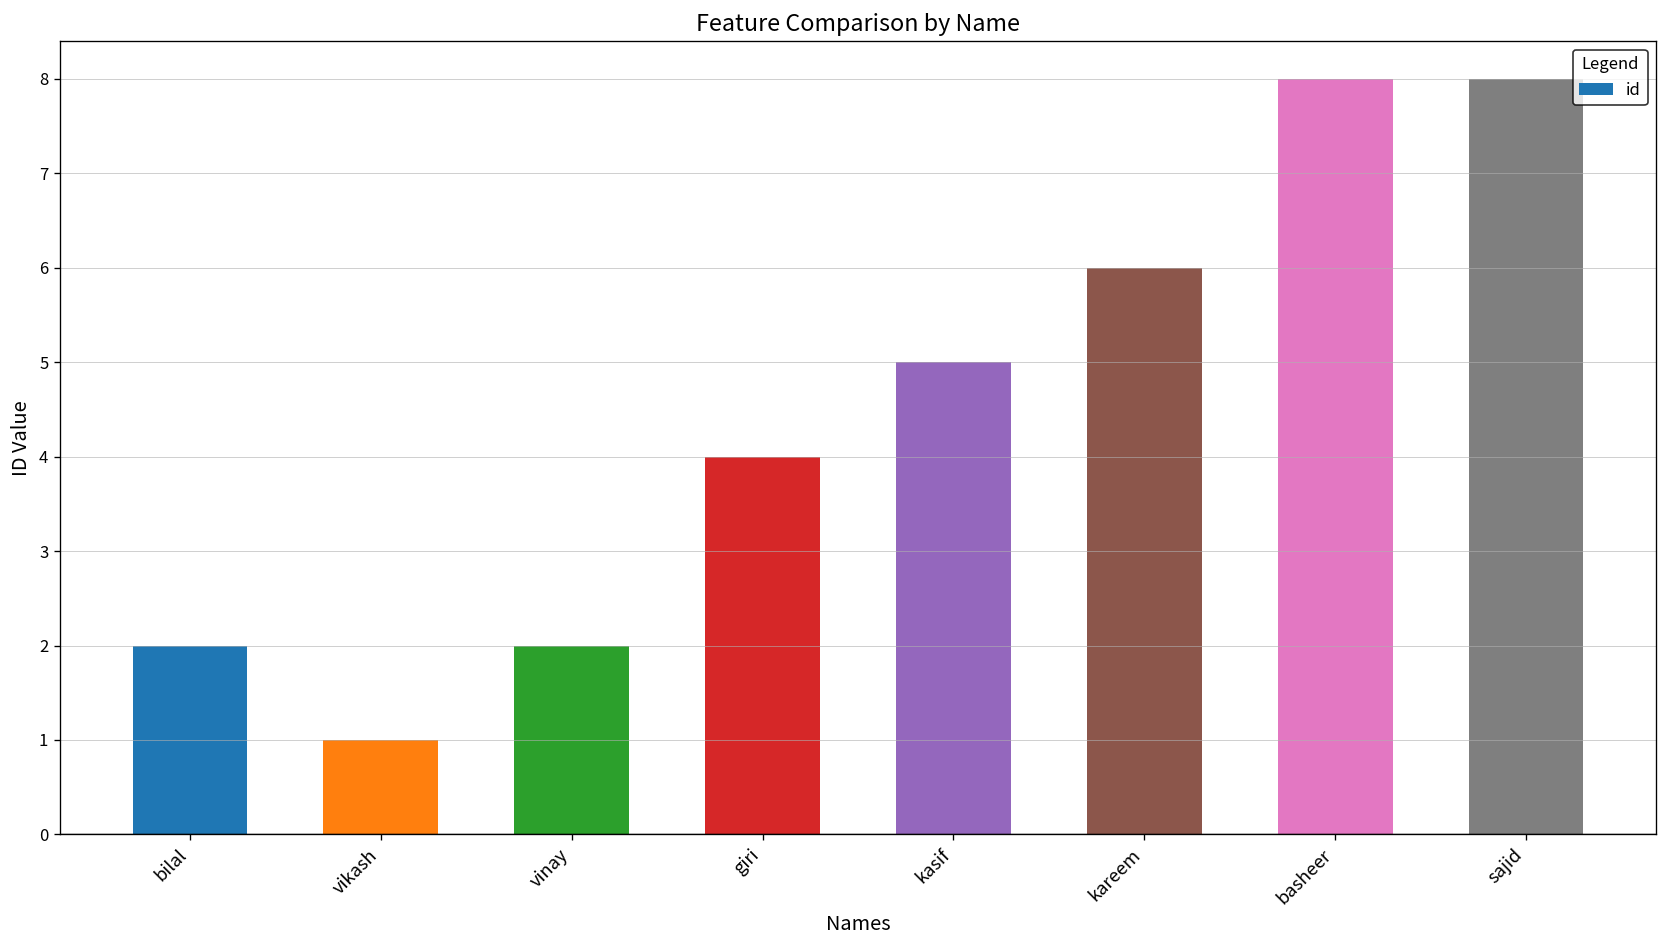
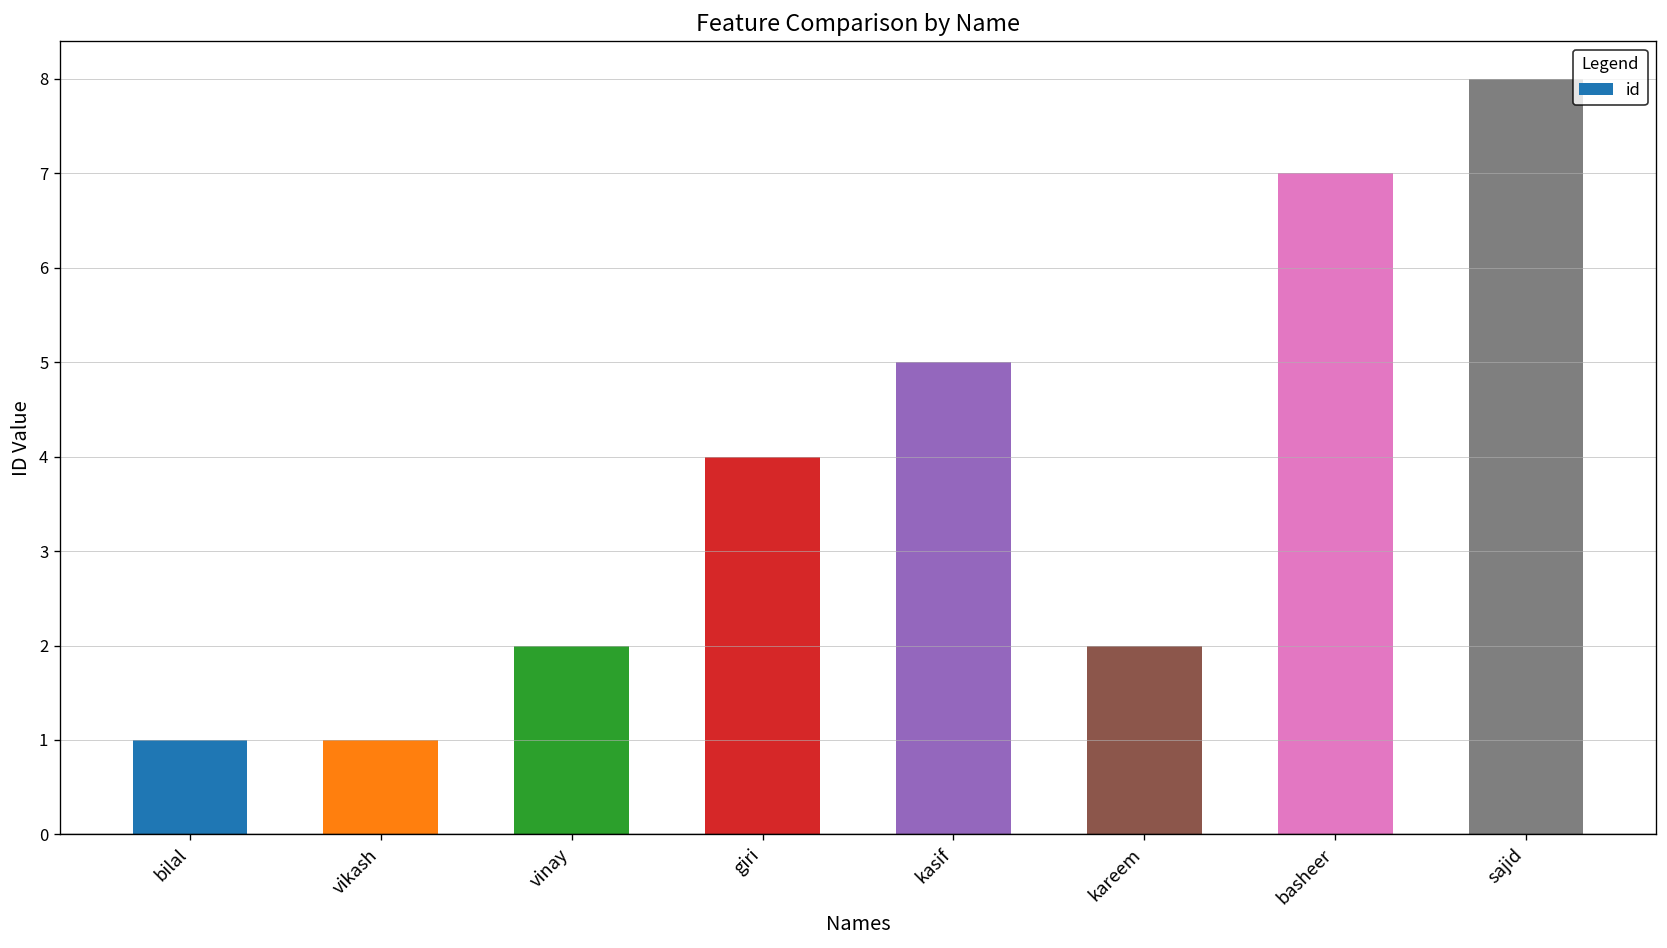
bilal: 2 -> 1
kareem: 6 -> 2
basheer: 8 -> 7
